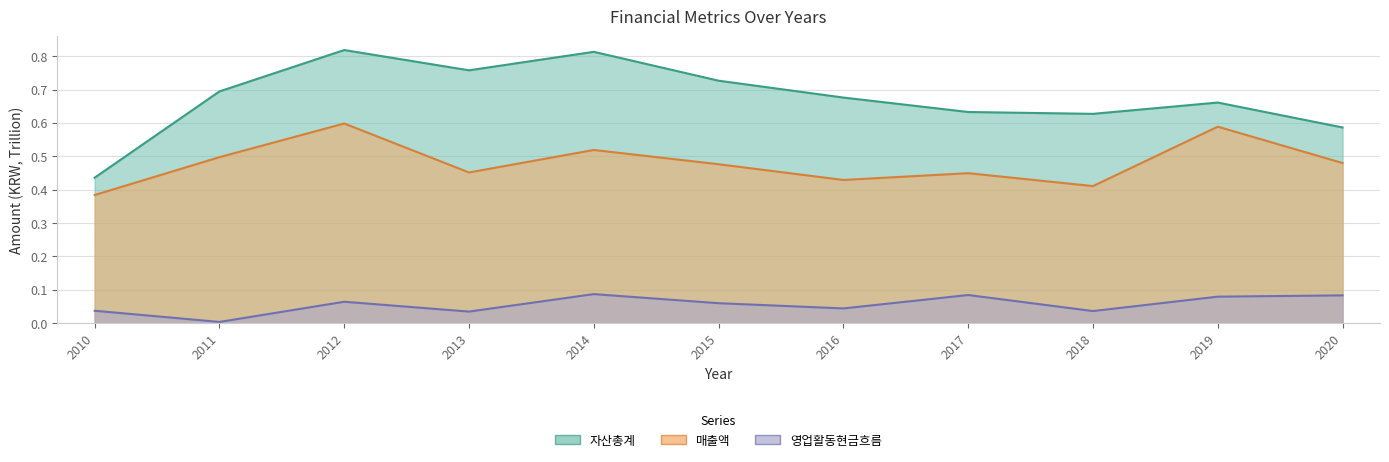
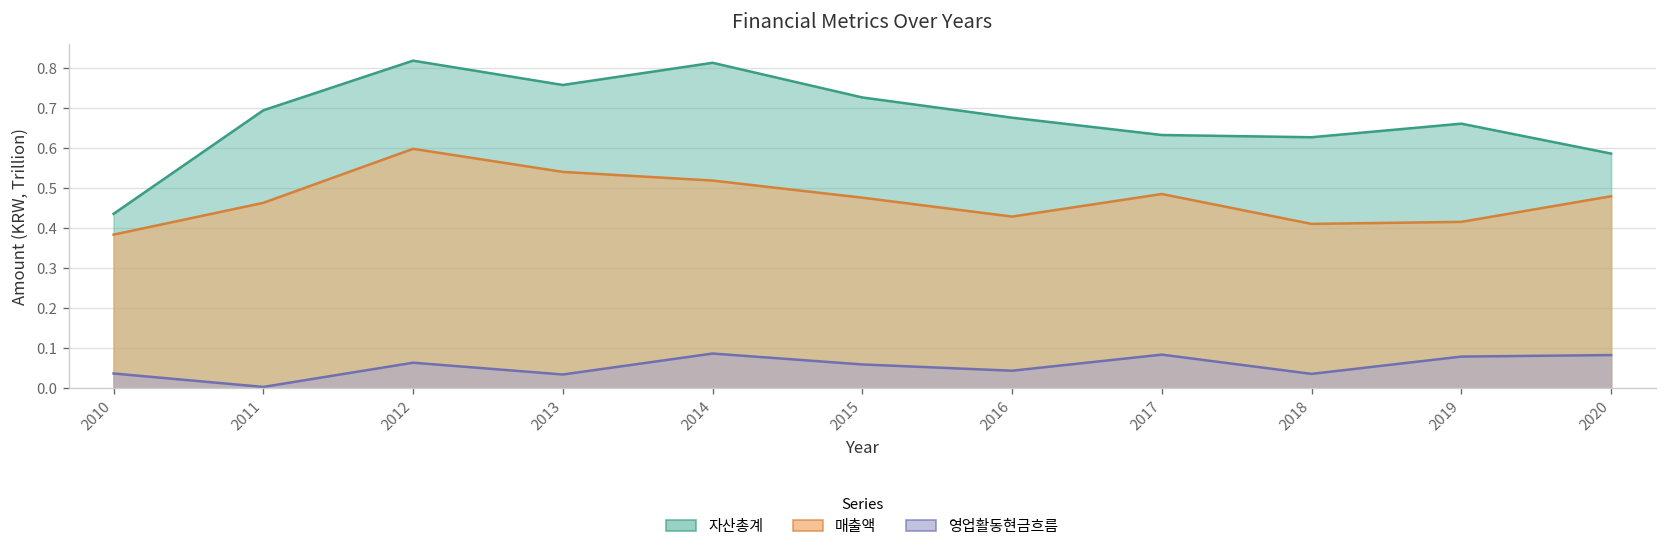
매출액, 2011: 0.50 -> 0.46
매출액, 2013: 0.45 -> 0.54
매출액, 2017: 0.45 -> 0.49
매출액, 2019: 0.59 -> 0.42
